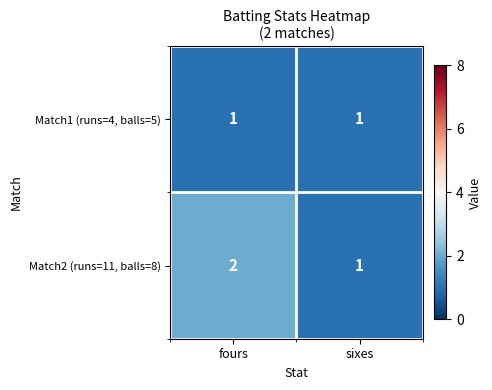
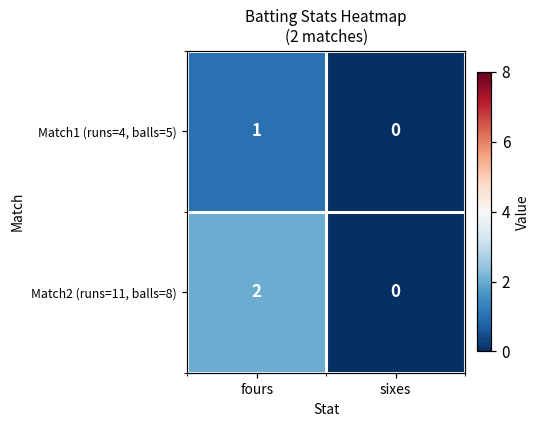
Match1 (runs=4, balls=5), sixes: 1 -> 0
Match2 (runs=11, balls=8), sixes: 1 -> 0
